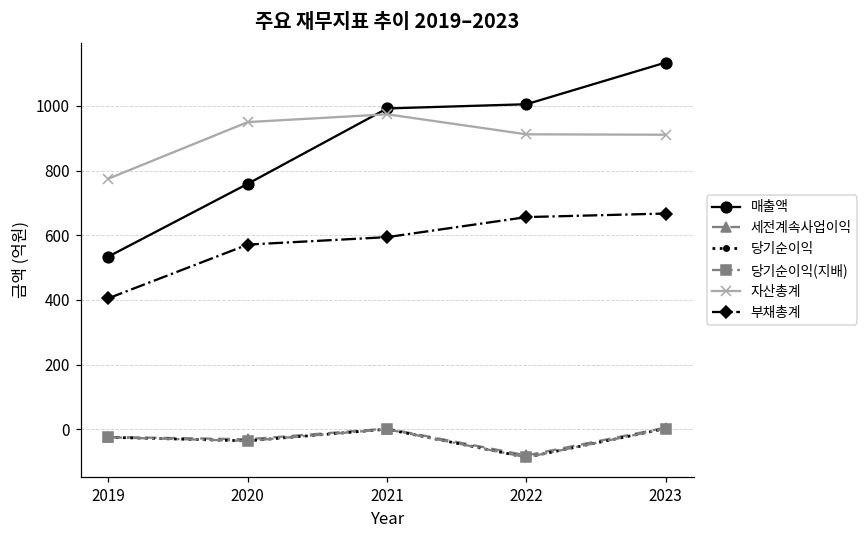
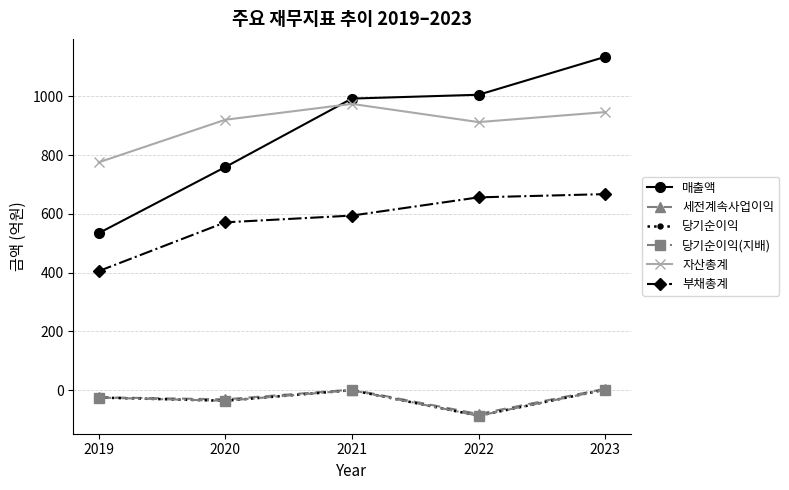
자산총계, 2020: 950 -> 920
자산총계, 2023: 910 -> 950
